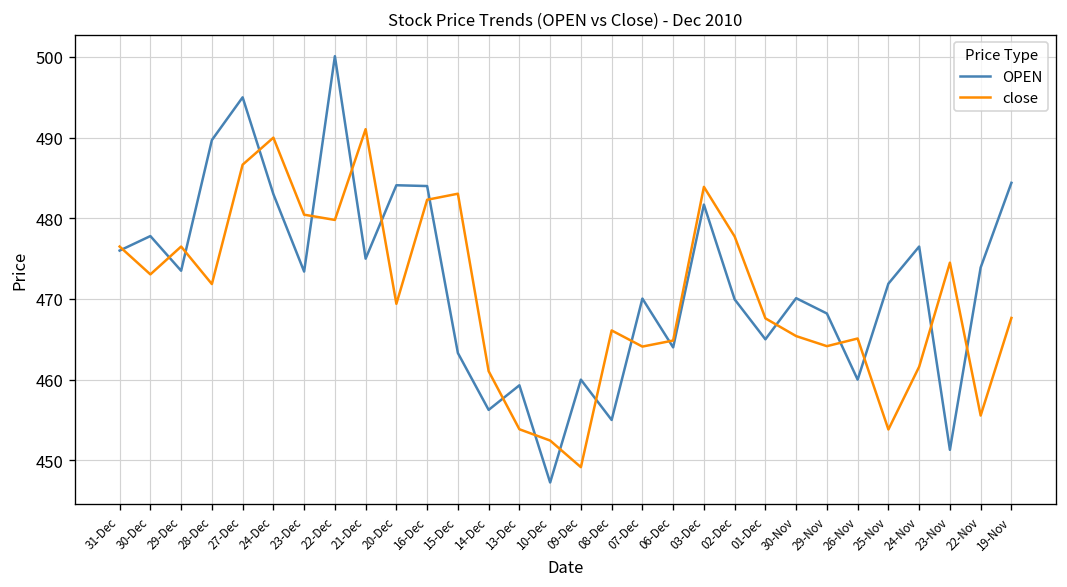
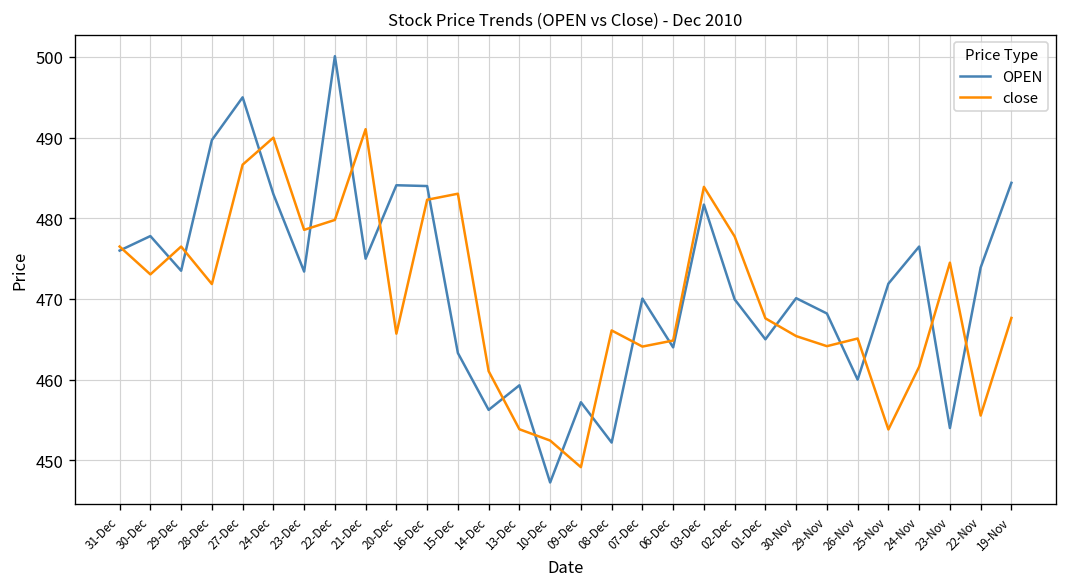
close, 23-Dec: 480 -> 479
close, 20-Dec: 469 -> 466
OPEN, 09-Dec: 460 -> 457
OPEN, 08-Dec: 455 -> 452
OPEN, 23-Nov: 451 -> 454
